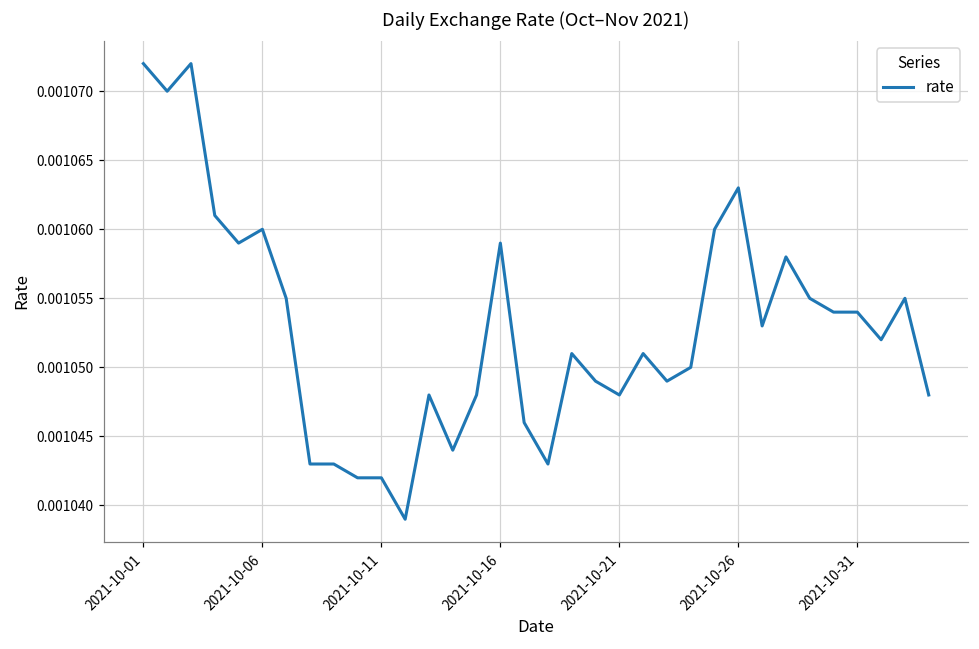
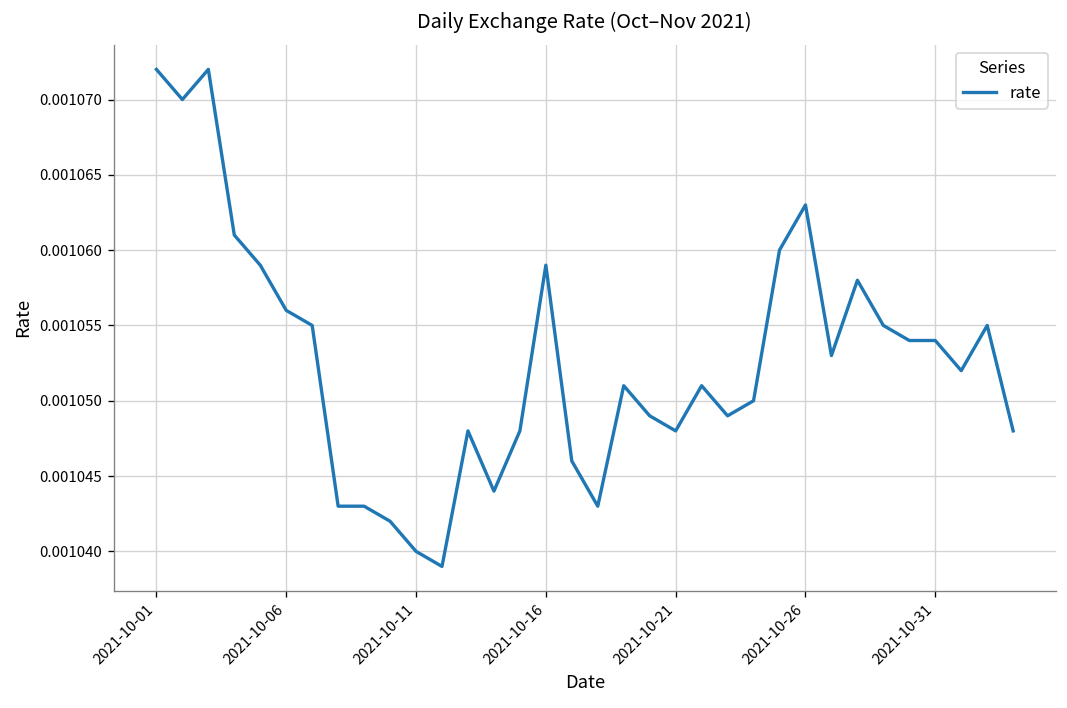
2021-10-06: 0.001060 -> 0.001056
2021-10-11: 0.001042 -> 0.001040
